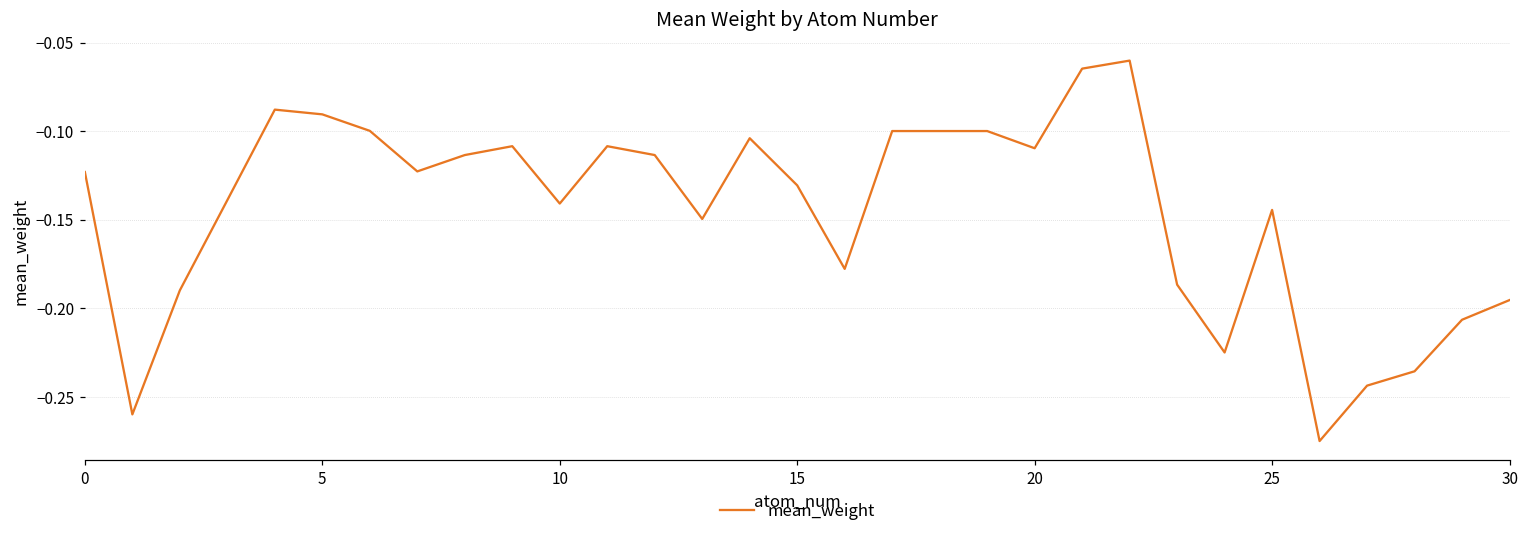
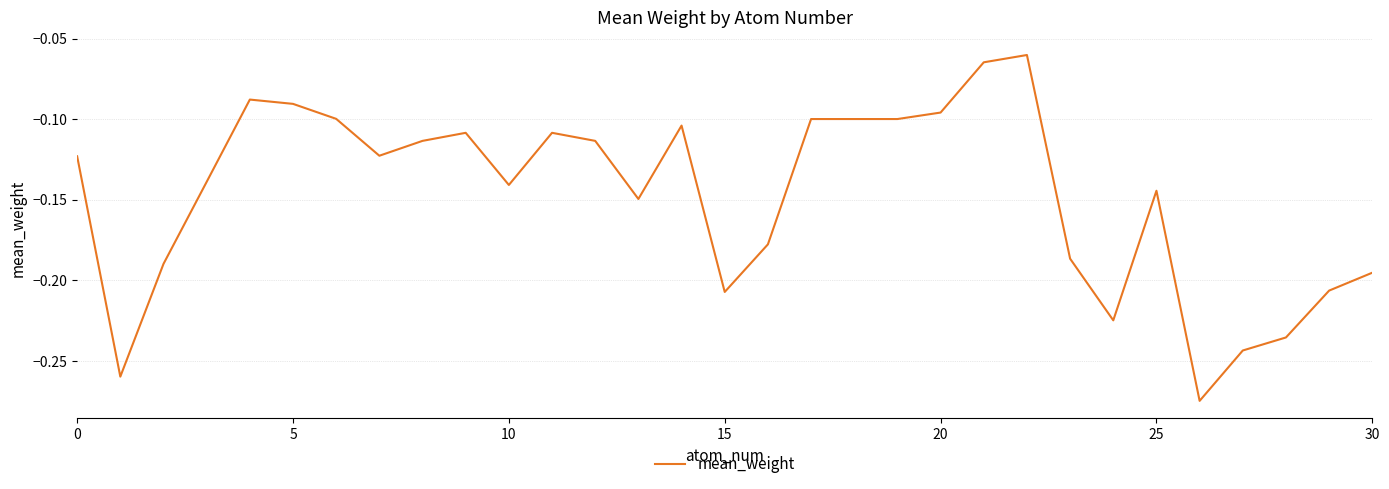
15: -0.131 -> -0.207
20: -0.110 -> -0.096
